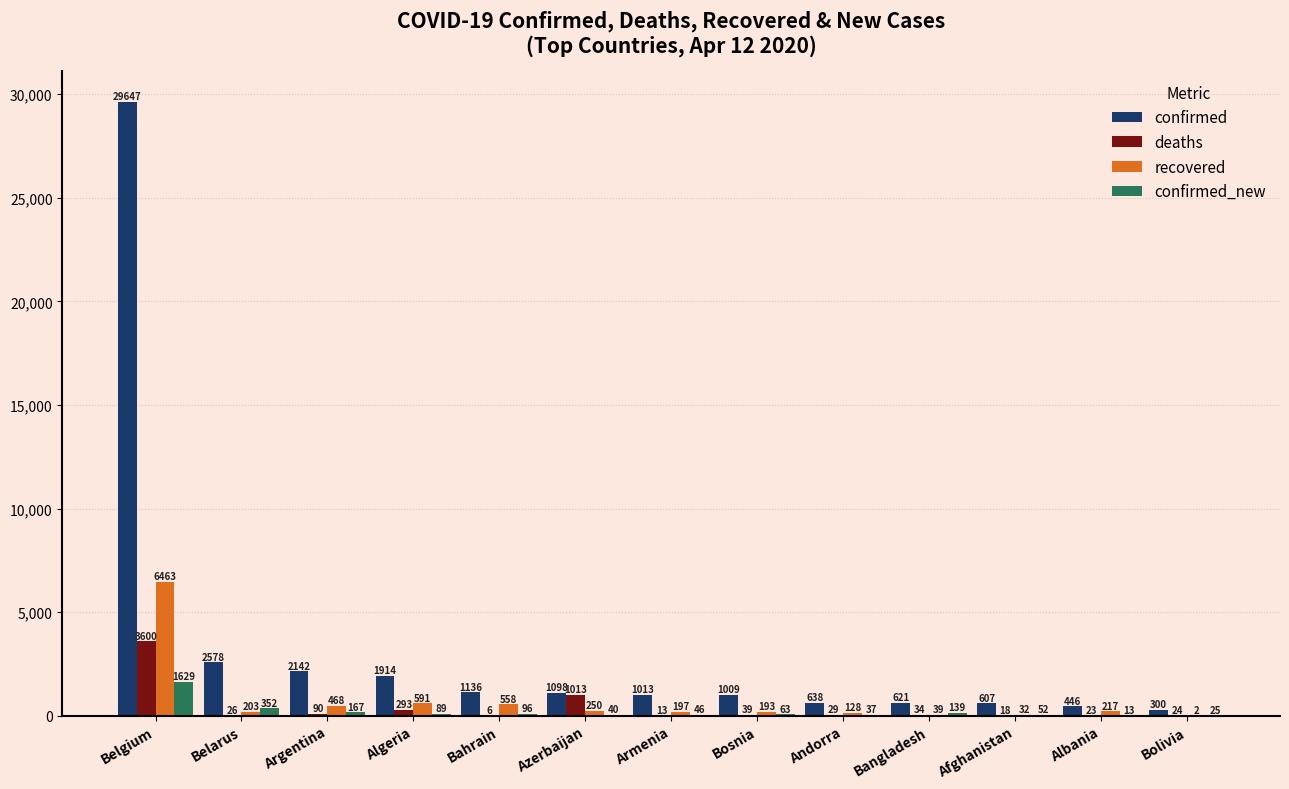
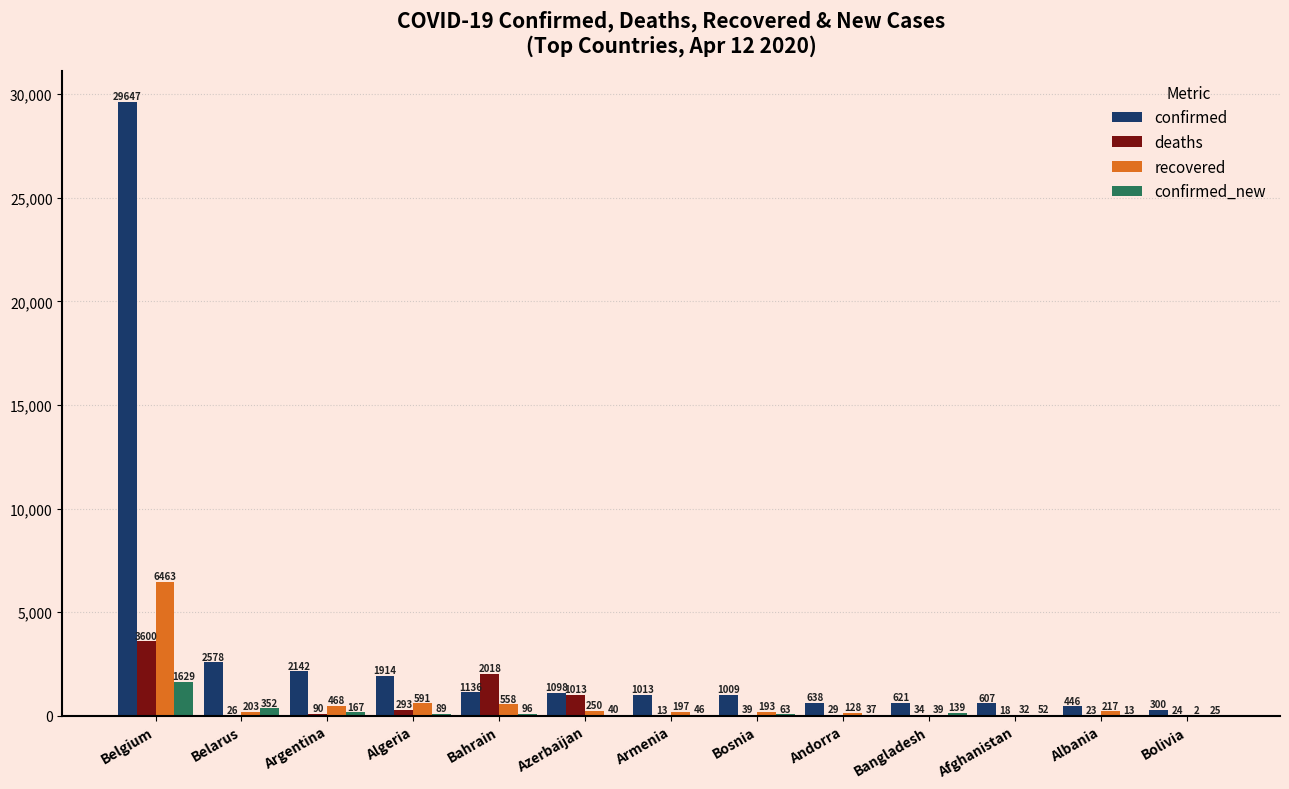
deaths, Bahrain: 6 -> 2018
